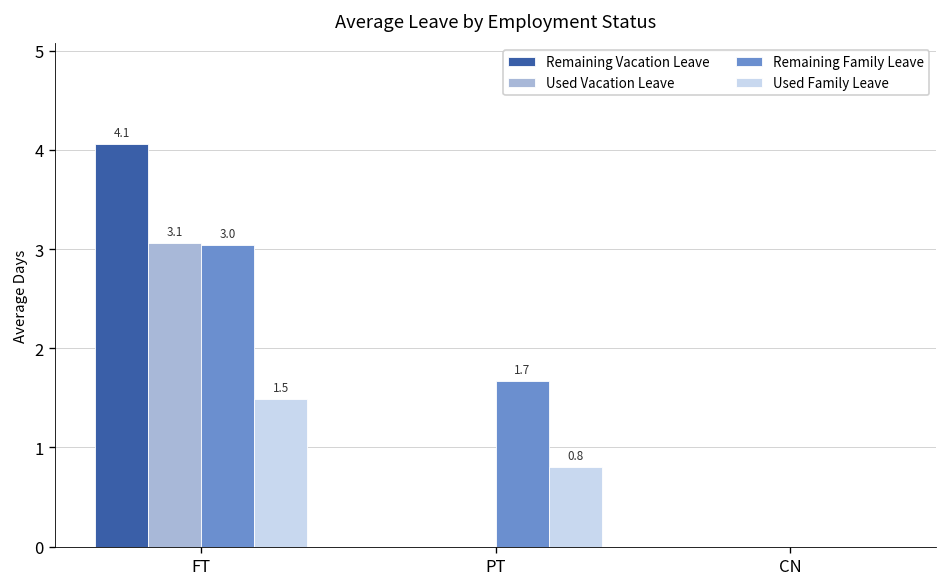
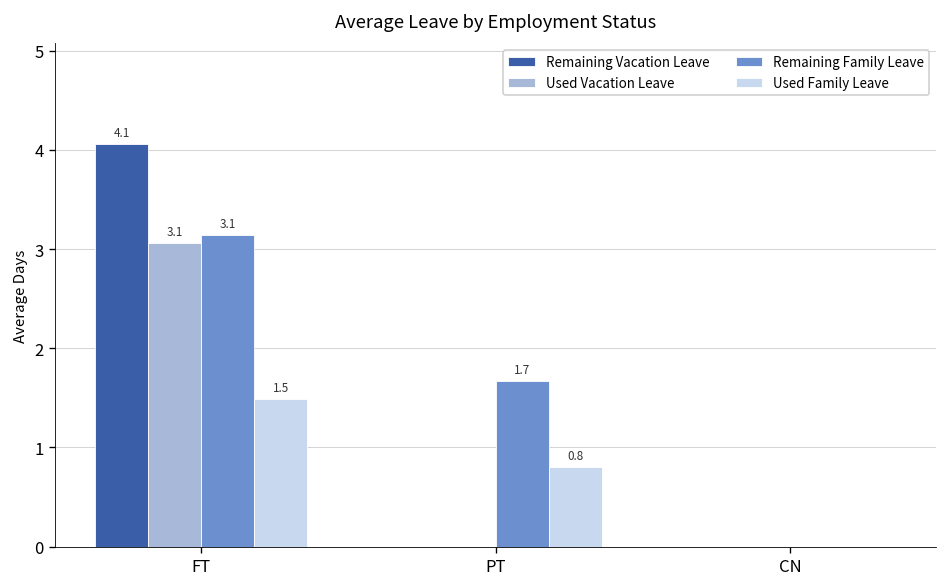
Remaining Family Leave, FT: 3.0 -> 3.1
